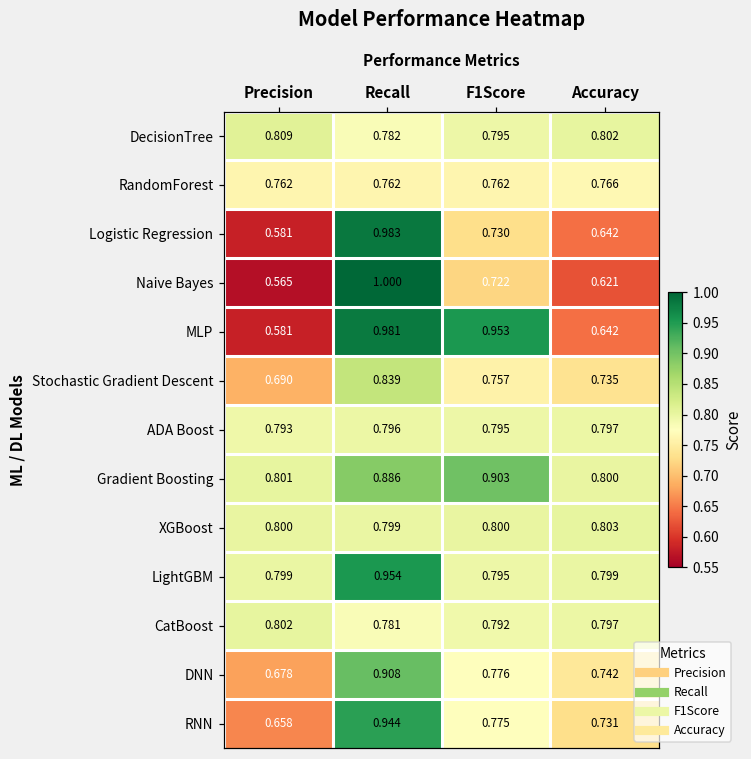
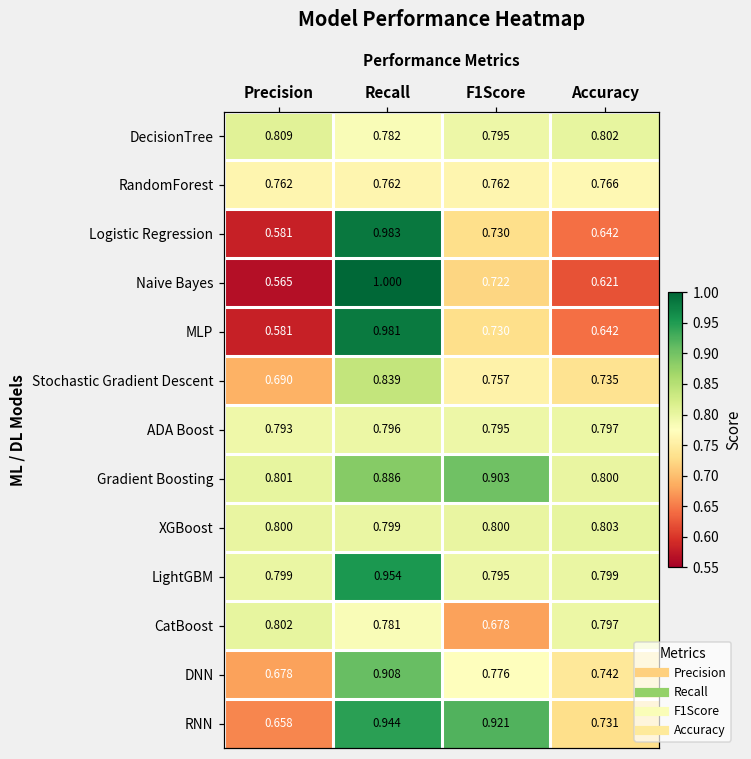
MLP, F1Score: 0.953 -> 0.730
CatBoost, F1Score: 0.792 -> 0.678
RNN, F1Score: 0.775 -> 0.921
